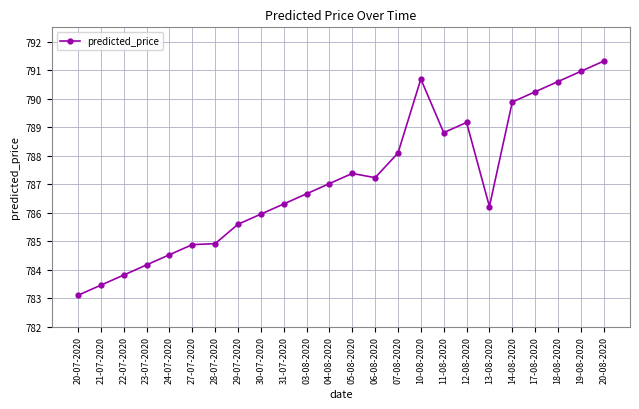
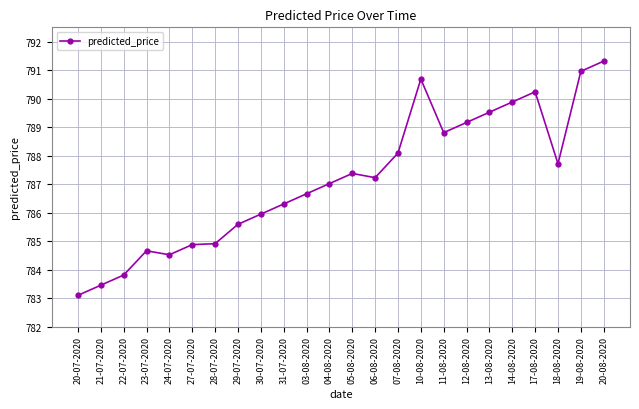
23-07-2020: 784.2 -> 784.7
13-08-2020: 786.2 -> 789.5
18-08-2020: 790.6 -> 787.7
